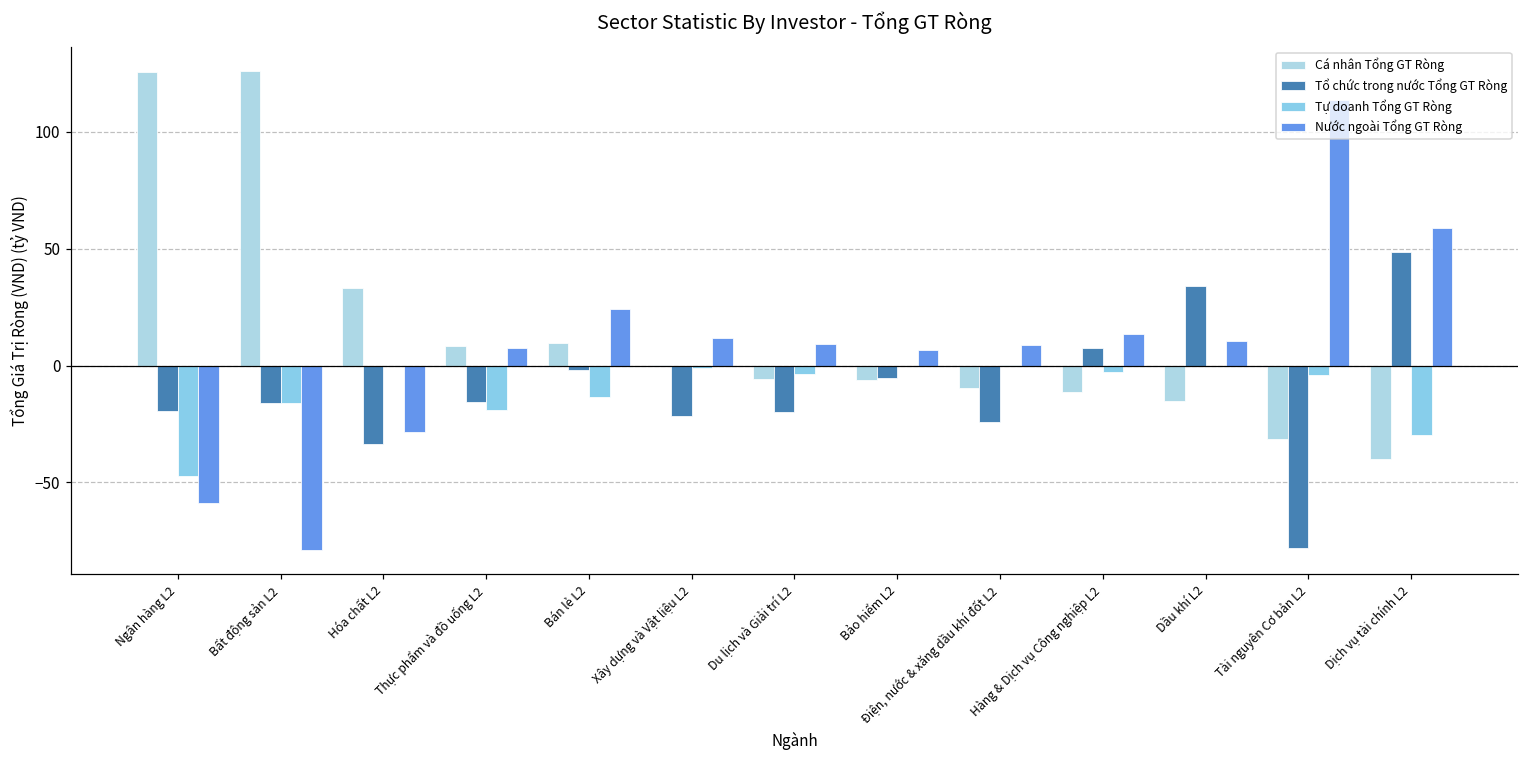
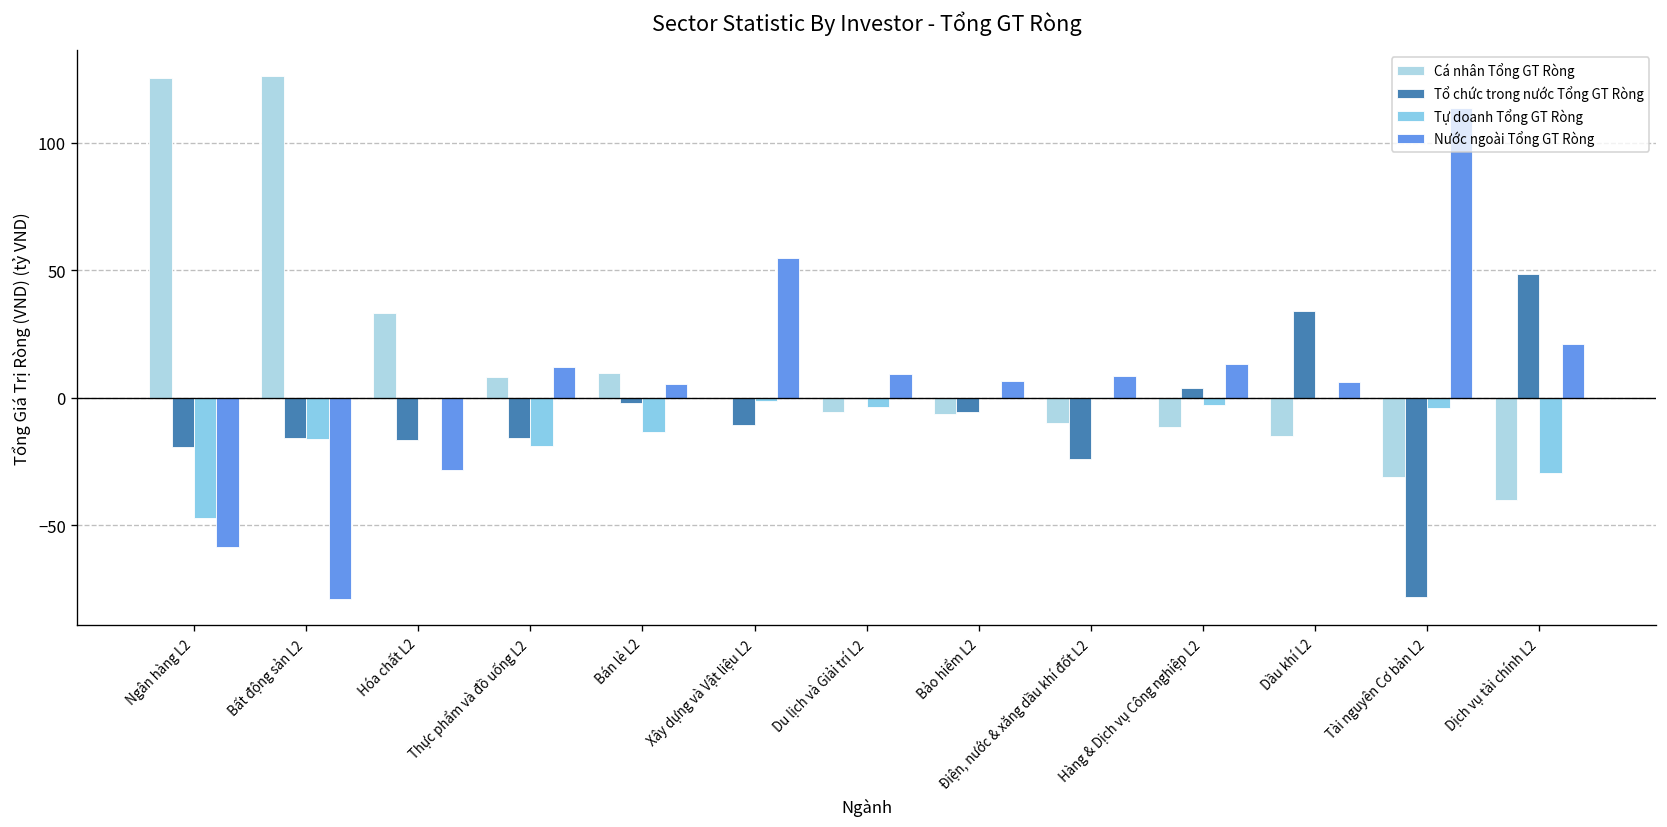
Tổ chức trong nước Tổng GT Ròng, Hóa chất L2: -34 -> -17
Nước ngoài Tổng GT Ròng, Thực phẩm và đồ uống L2: 7 -> 12
Nước ngoài Tổng GT Ròng, Bán lẻ L2: 24 -> 6
Tổ chức trong nước Tổng GT Ròng, Xây dựng và Vật liệu L2: -22 -> -11
Nước ngoài Tổng GT Ròng, Xây dựng và Vật liệu L2: 12 -> 55
Tổ chức trong nước Tổng GT Ròng, Du lịch và Giải trí L2: -20 -> 0
Tổ chức trong nước Tổng GT Ròng, Hàng & Dịch vụ Công nghiệp L2: 8 -> 4
Nước ngoài Tổng GT Ròng, Dầu khí L2: 10 -> 6
Nước ngoài Tổng GT Ròng, Dịch vụ tài chính L2: 59 -> 21
